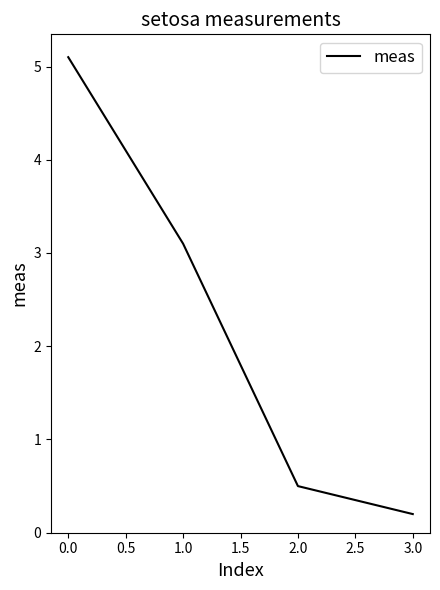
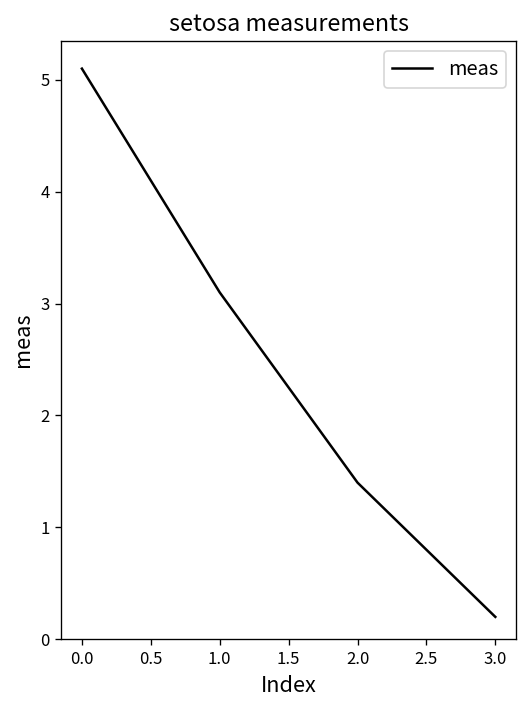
2.0: 0.5 -> 1.4
